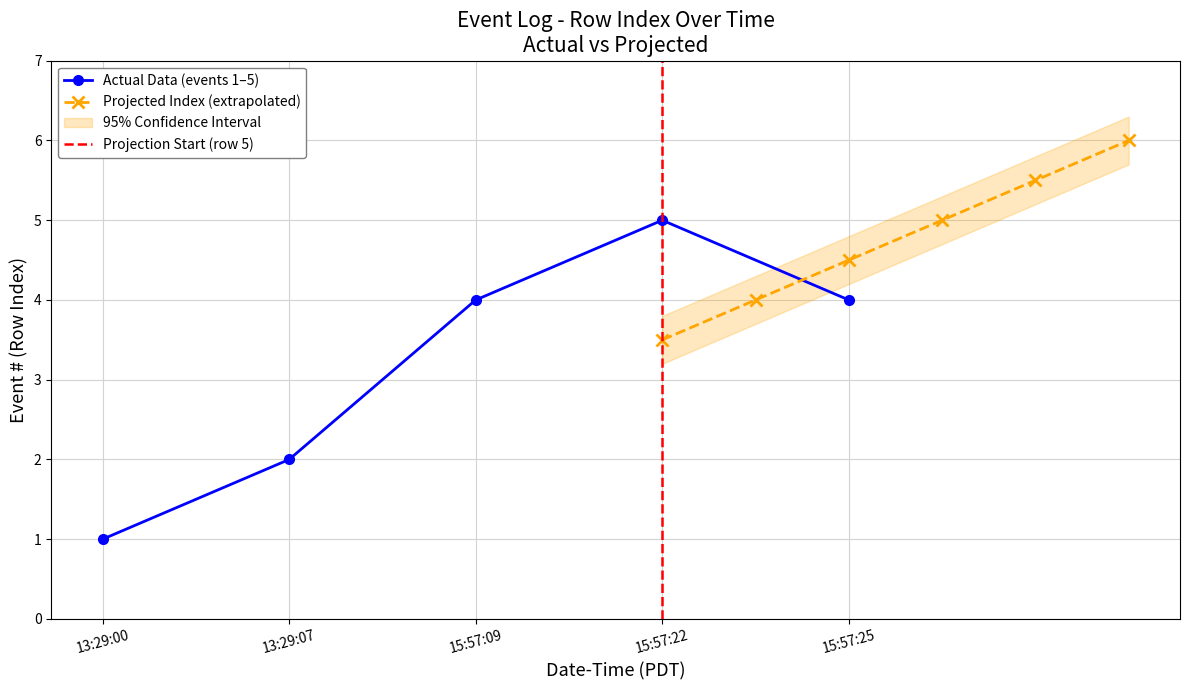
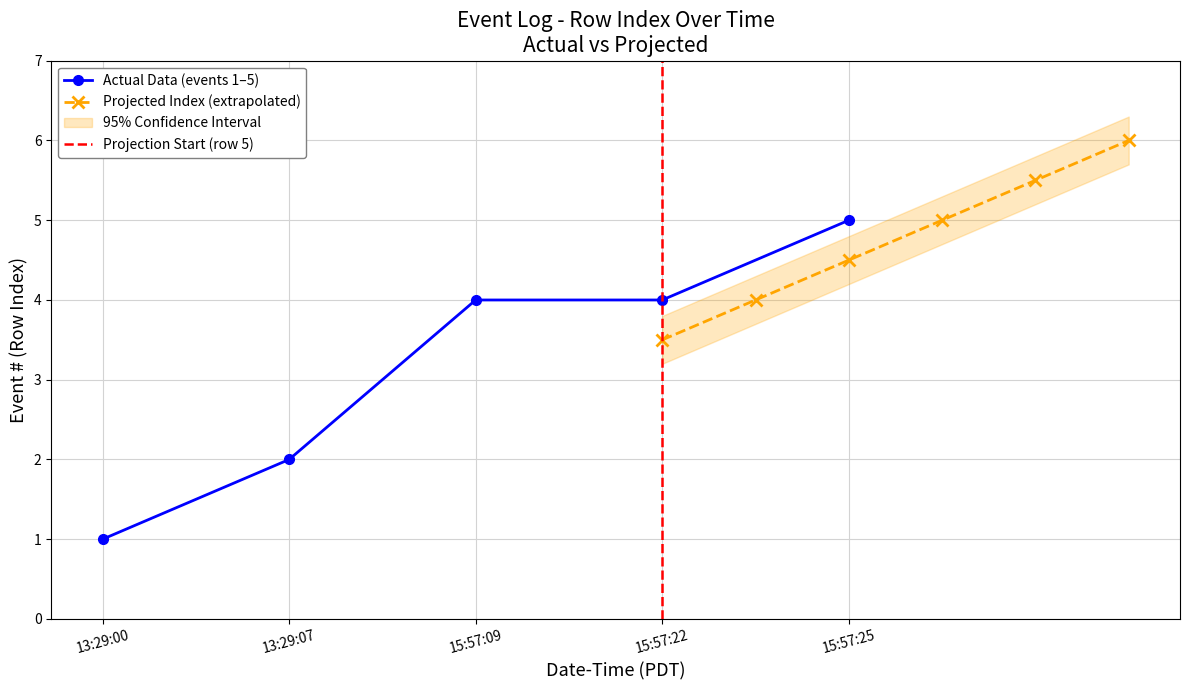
Actual Data (events 1–5), 15:57:22: 5 -> 4
Actual Data (events 1–5), 15:57:25: 4 -> 5
